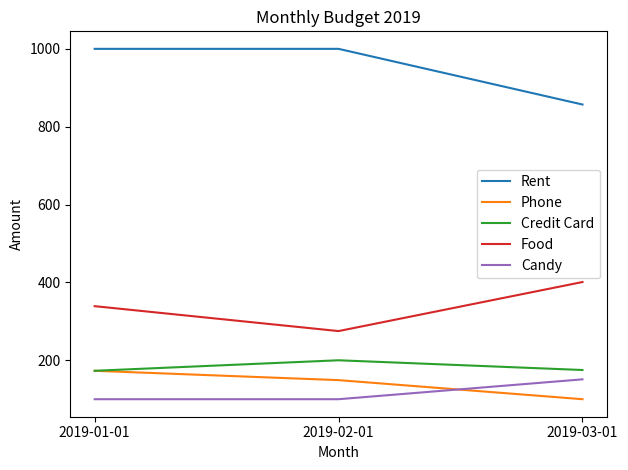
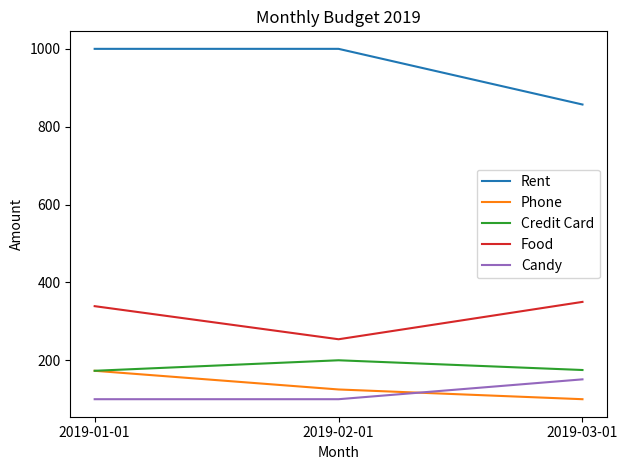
Phone, 2019-02-01: 150 -> 130
Food, 2019-02-01: 280 -> 250
Food, 2019-03-01: 400 -> 350
